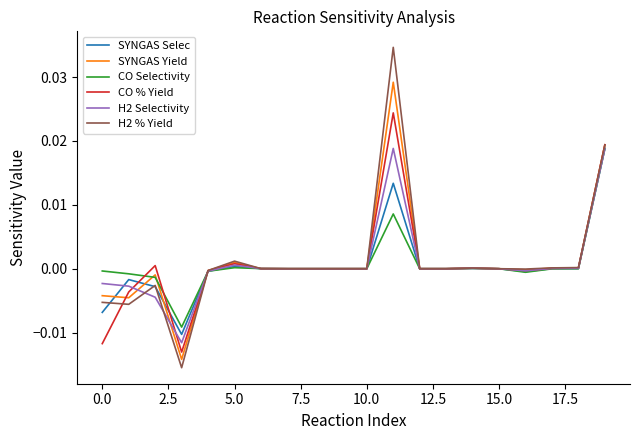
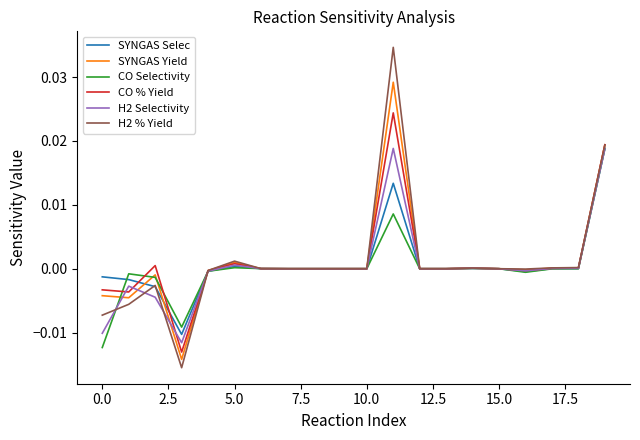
SYNGAS Selec, 0.0: -0.007 -> -0.001
CO Selectivity, 0.0: 0.000 -> -0.012
CO % Yield, 0.0: -0.012 -> -0.003
H2 Selectivity, 0.0: -0.002 -> -0.010
H2 % Yield, 0.0: -0.005 -> -0.007
